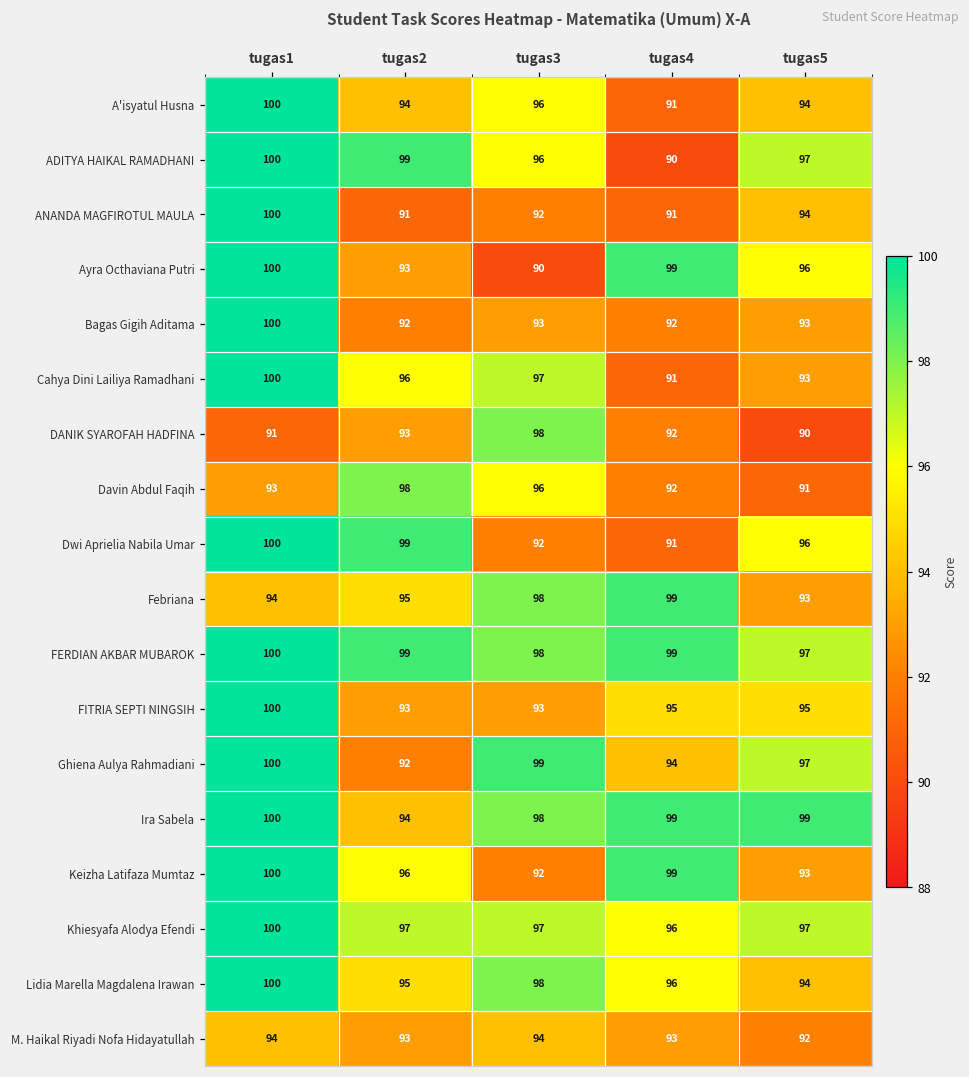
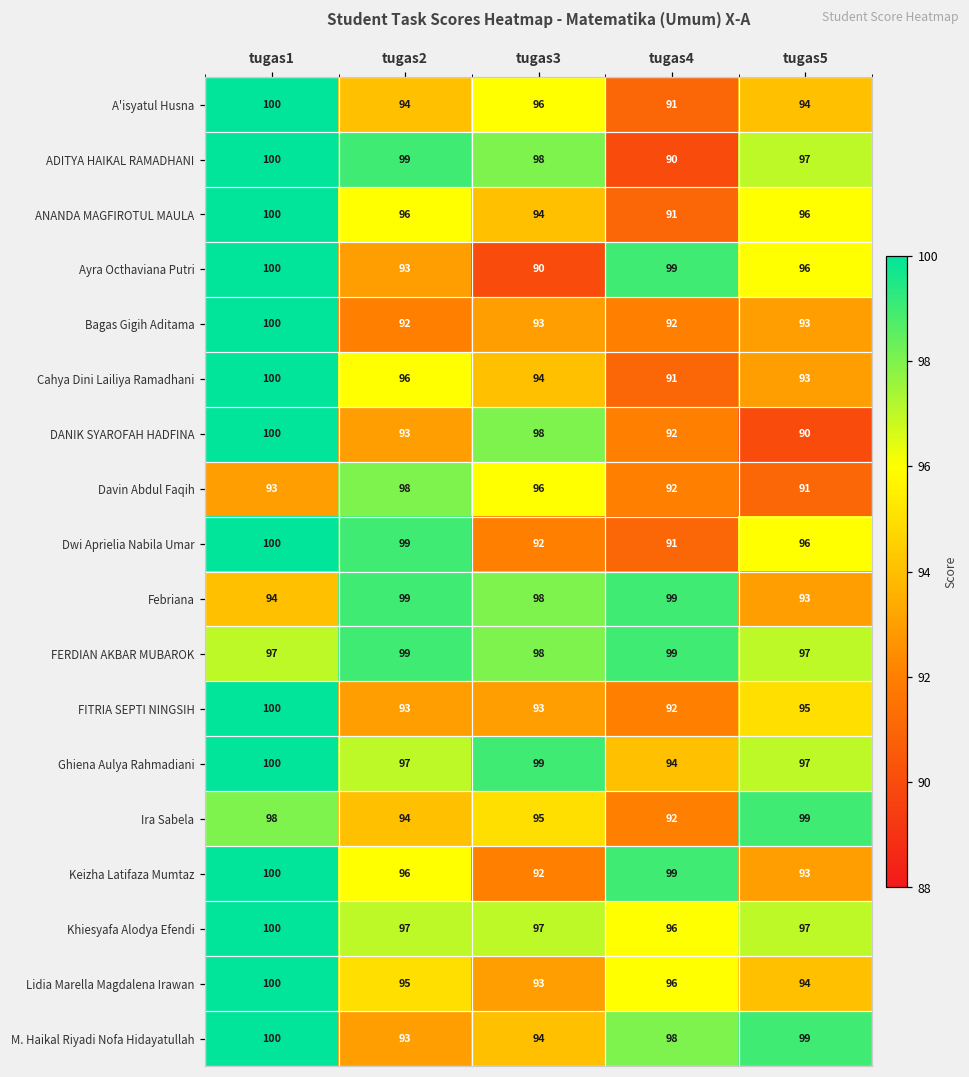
ADITYA HAIKAL RAMADHANI, tugas3: 96 -> 98
ANANDA MAGFIROTUL MAULA, tugas2: 91 -> 96
ANANDA MAGFIROTUL MAULA, tugas3: 92 -> 94
ANANDA MAGFIROTUL MAULA, tugas5: 94 -> 96
Cahya Dini Lailiya Ramadhani, tugas3: 97 -> 94
DANIK SYAROFAH HADFINA, tugas1: 91 -> 100
Febriana, tugas2: 95 -> 99
FERDIAN AKBAR MUBAROK, tugas1: 100 -> 97
FITRIA SEPTI NINGSIH, tugas4: 95 -> 92
Ghiena Aulya Rahmadiani, tugas2: 92 -> 97
Ira Sabela, tugas1: 100 -> 98
Ira Sabela, tugas3: 98 -> 95
Ira Sabela, tugas4: 99 -> 92
Lidia Marella Magdalena Irawan, tugas3: 98 -> 93
M. Haikal Riyadi Nofa Hidayatullah, tugas1: 94 -> 100
M. Haikal Riyadi Nofa Hidayatullah, tugas4: 93 -> 98
M. Haikal Riyadi Nofa Hidayatullah, tugas5: 92 -> 99
